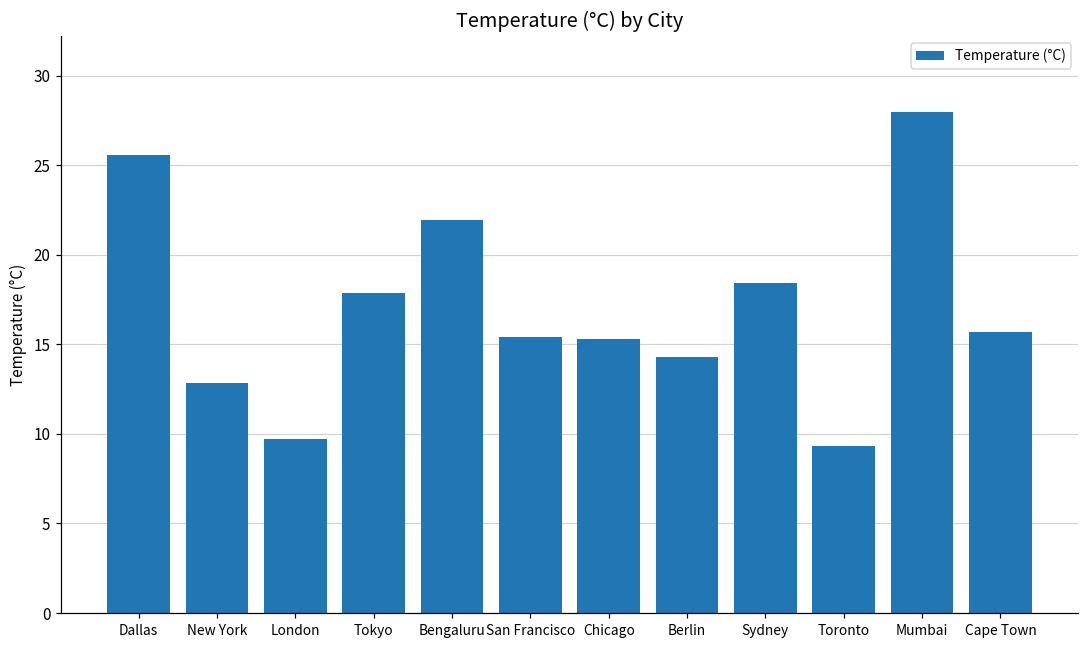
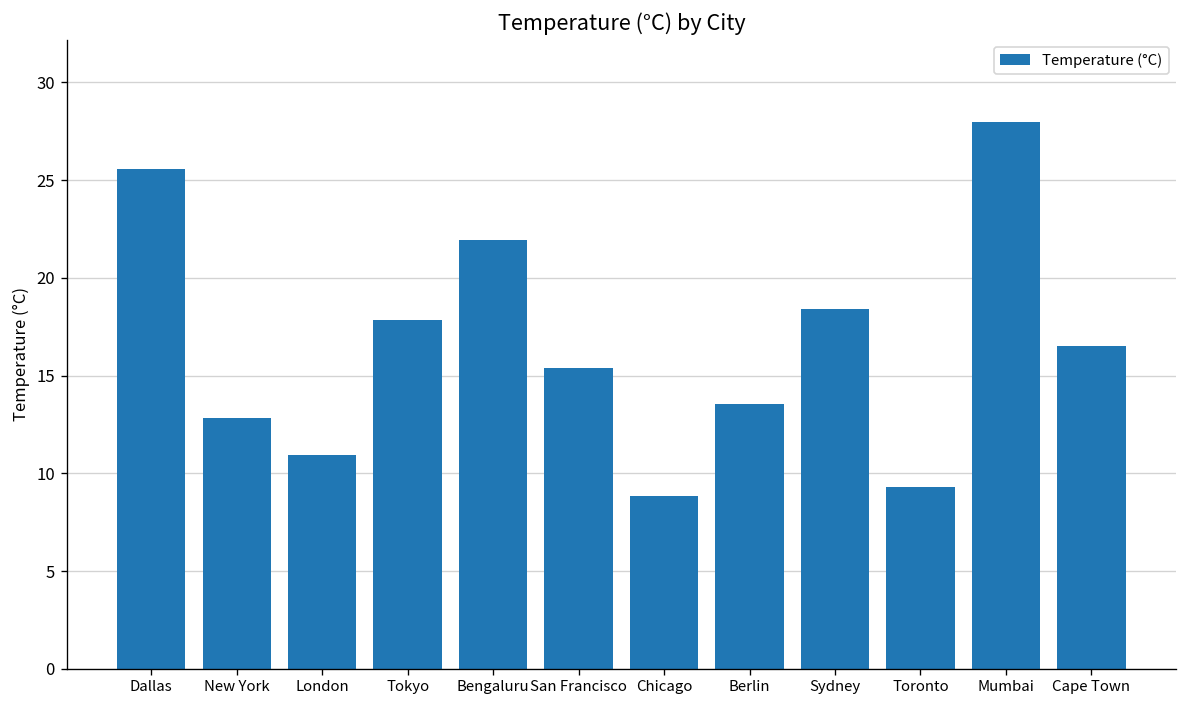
London: 9.7 -> 10.9
Chicago: 15.3 -> 8.9
Berlin: 14.3 -> 13.6
Cape Town: 15.7 -> 16.5
